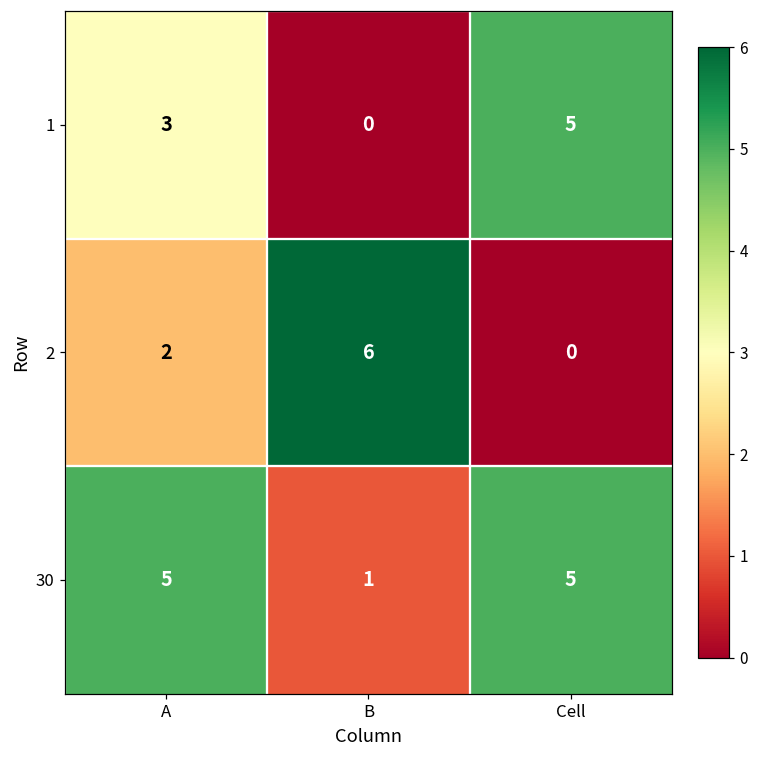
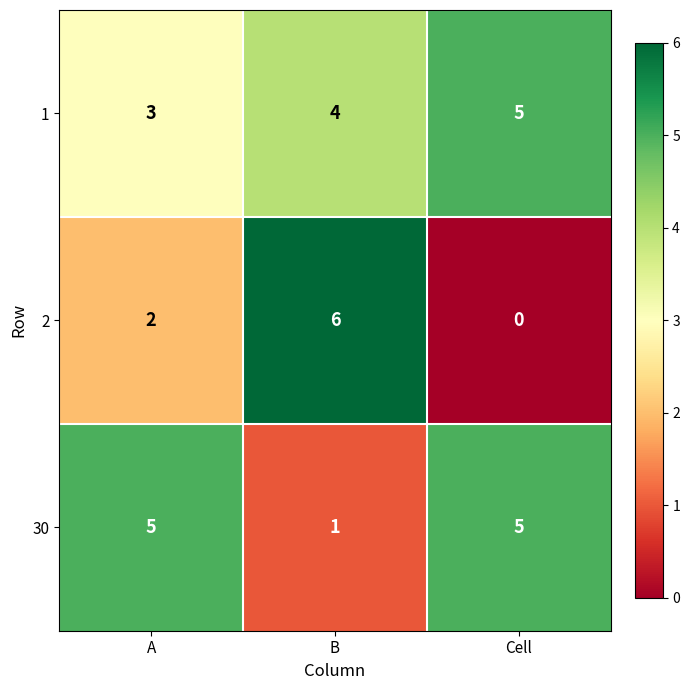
1, B: 0 -> 4
